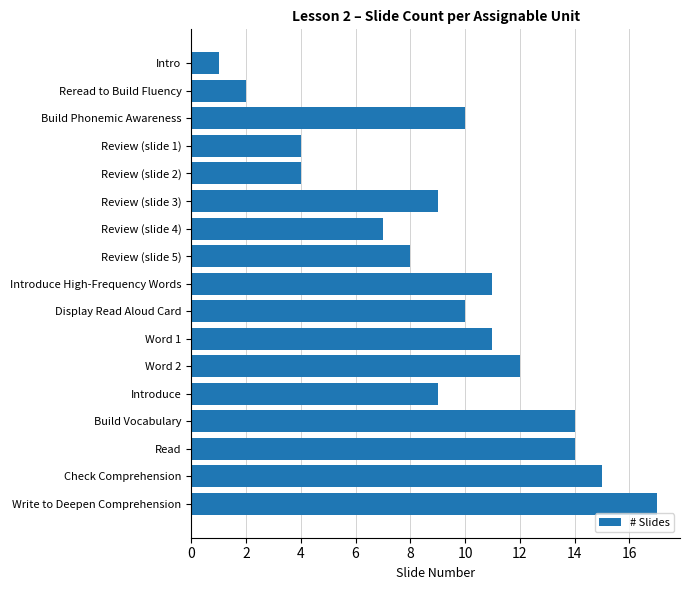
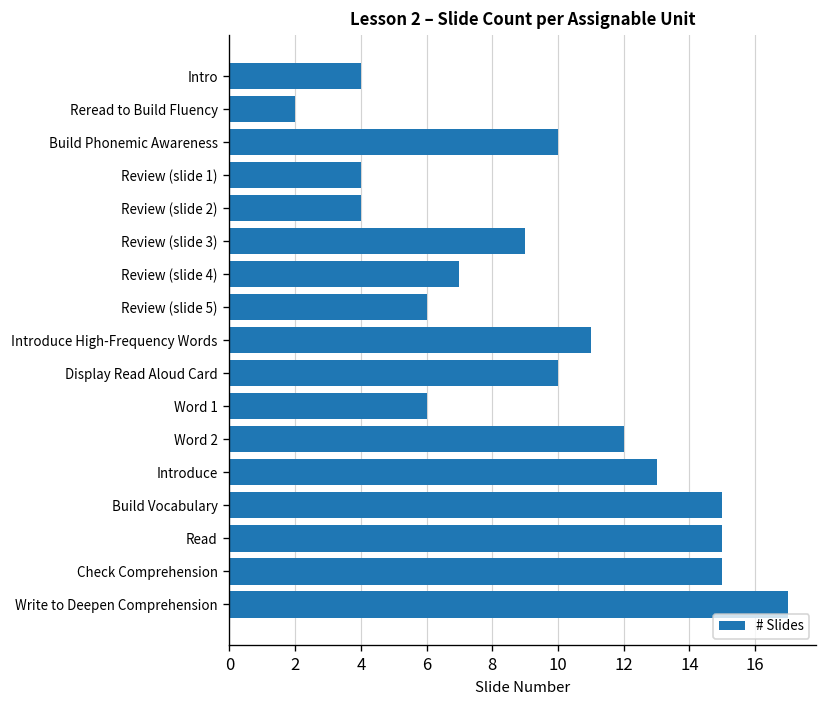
Intro: 1 -> 4
Review (slide 5): 8 -> 6
Word 1: 11 -> 6
Introduce: 9 -> 13
Build Vocabulary: 14 -> 15
Read: 14 -> 15
